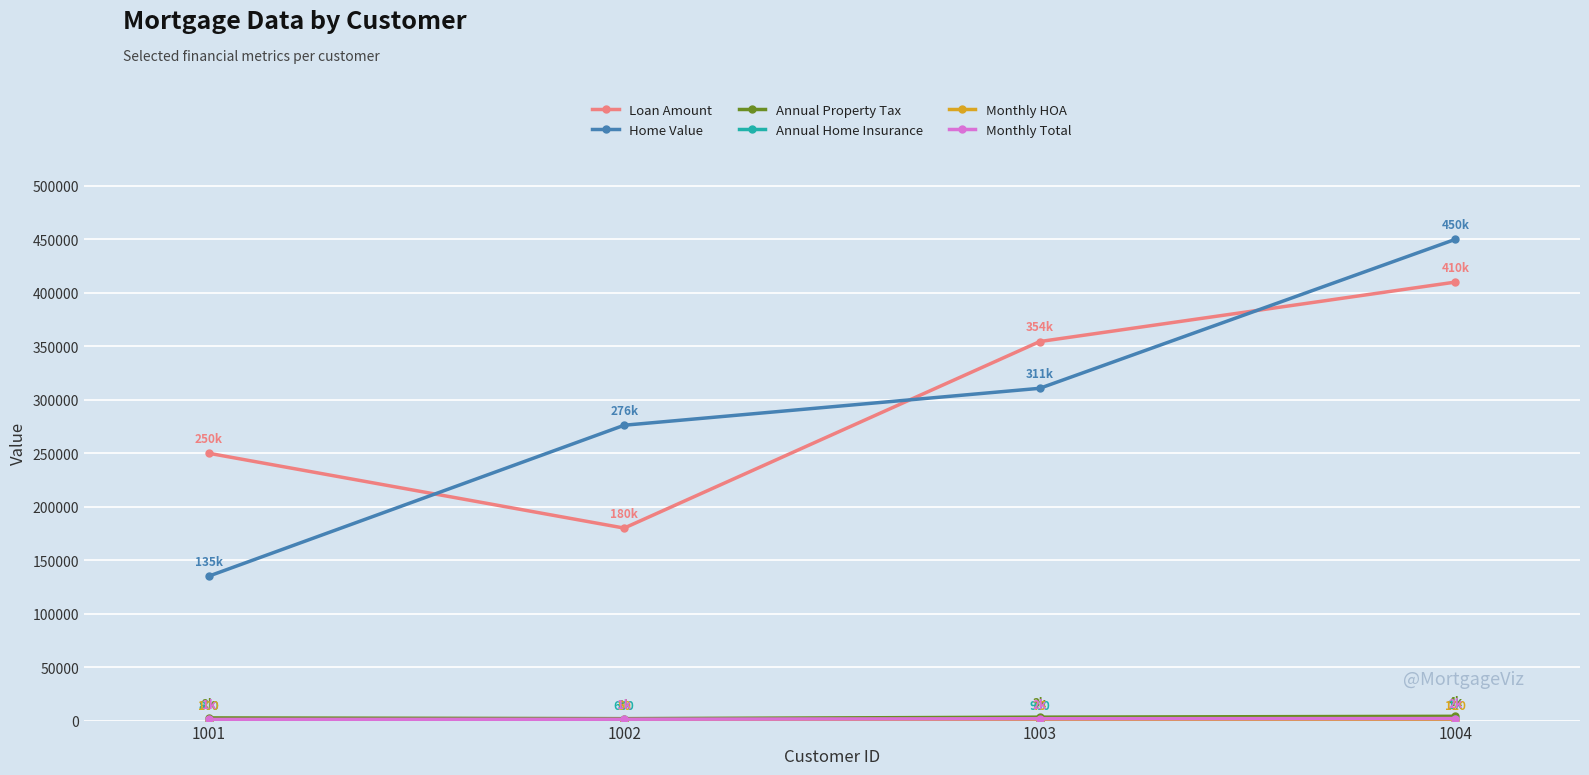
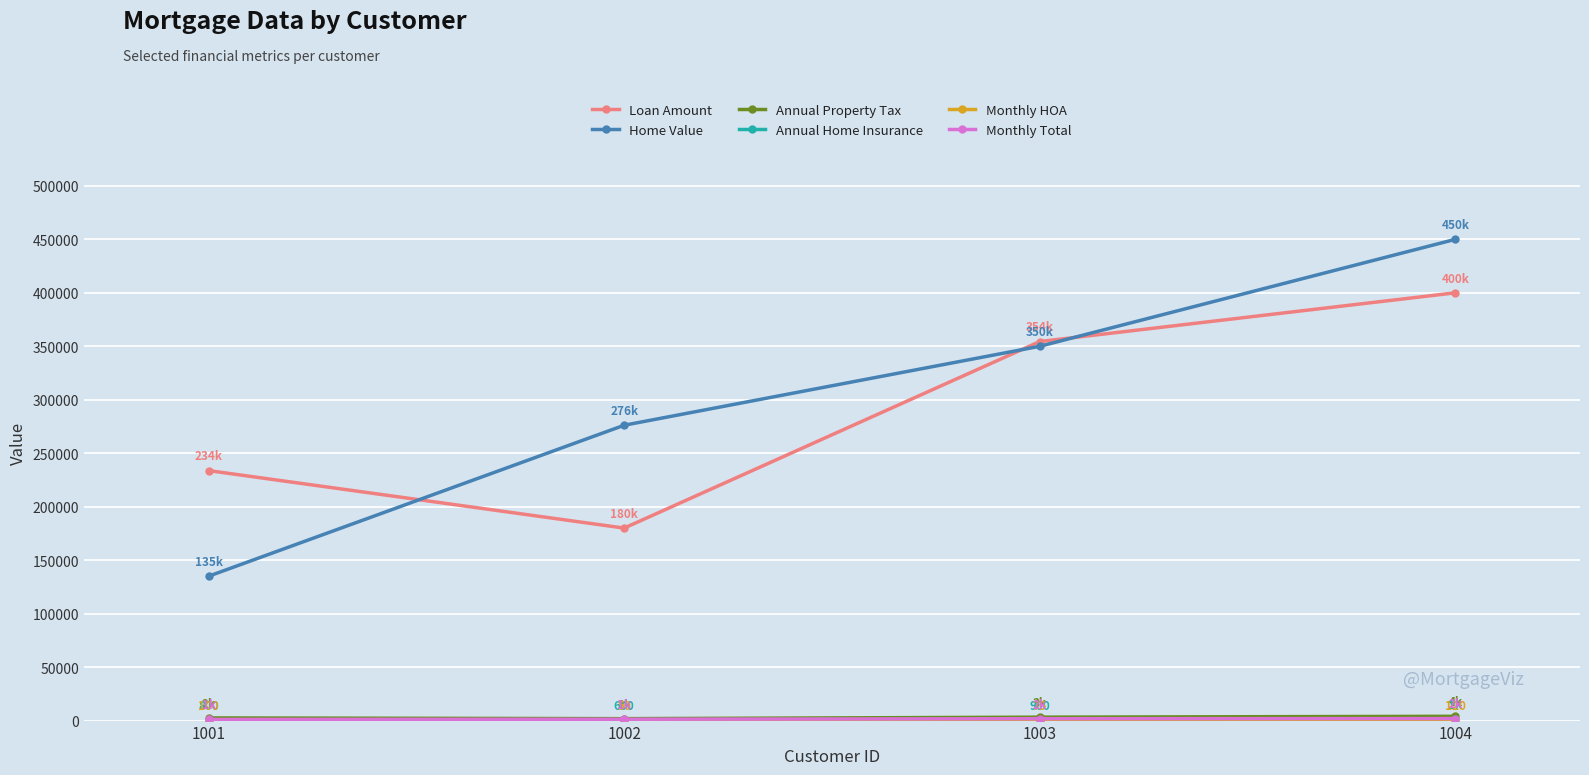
Loan Amount, 1001: 250k -> 234k
Home Value, 1003: 311k -> 350k
Loan Amount, 1004: 410k -> 400k
